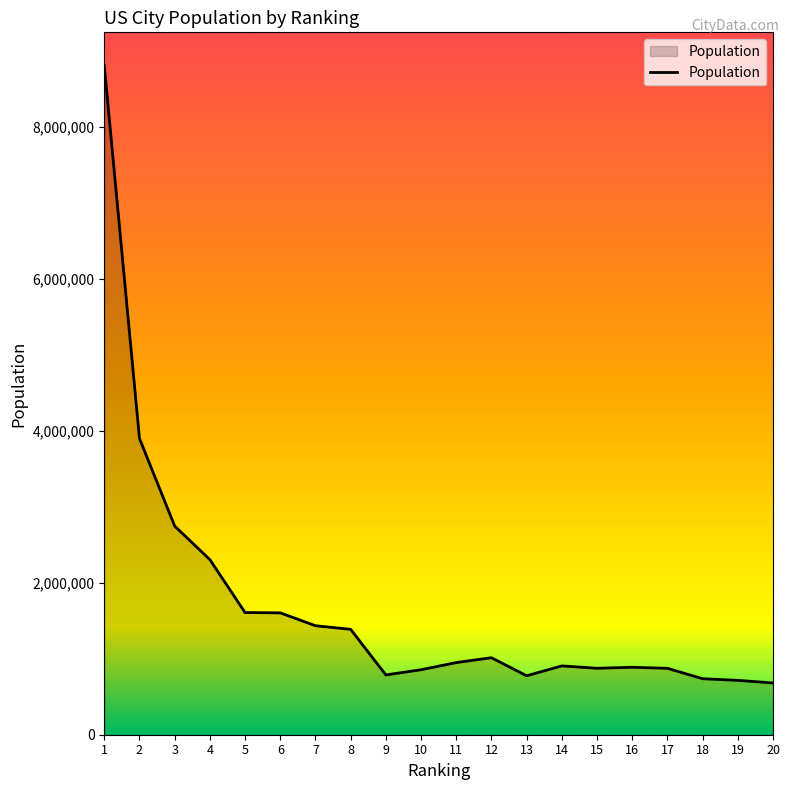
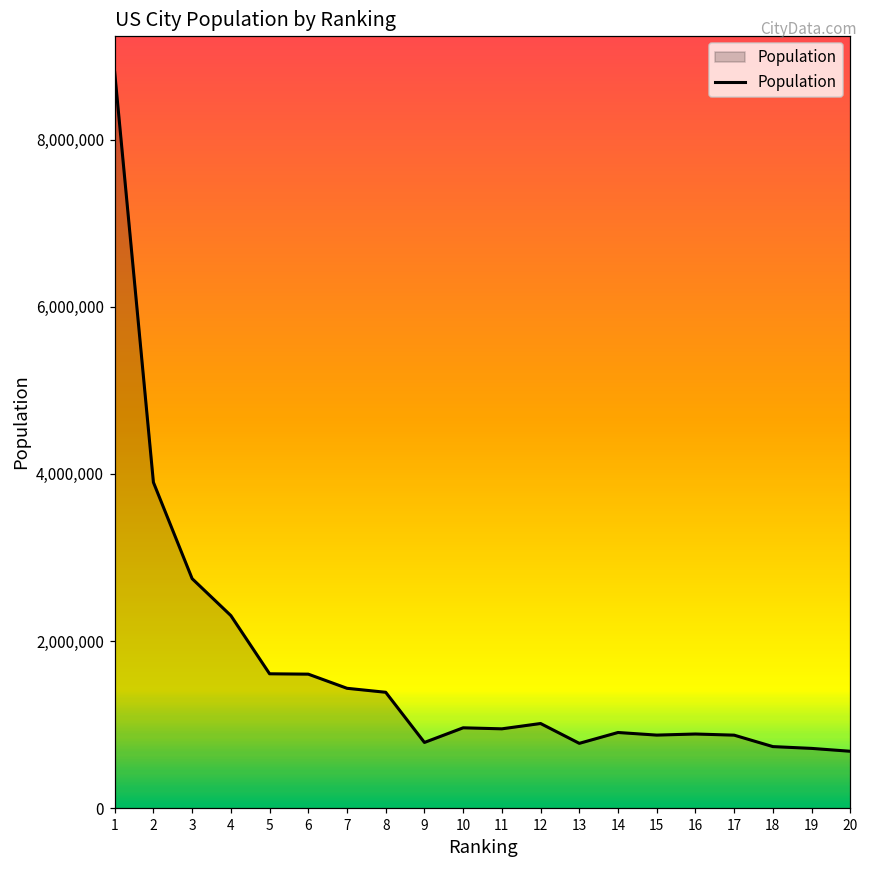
10: 900,000 -> 1,000,000
